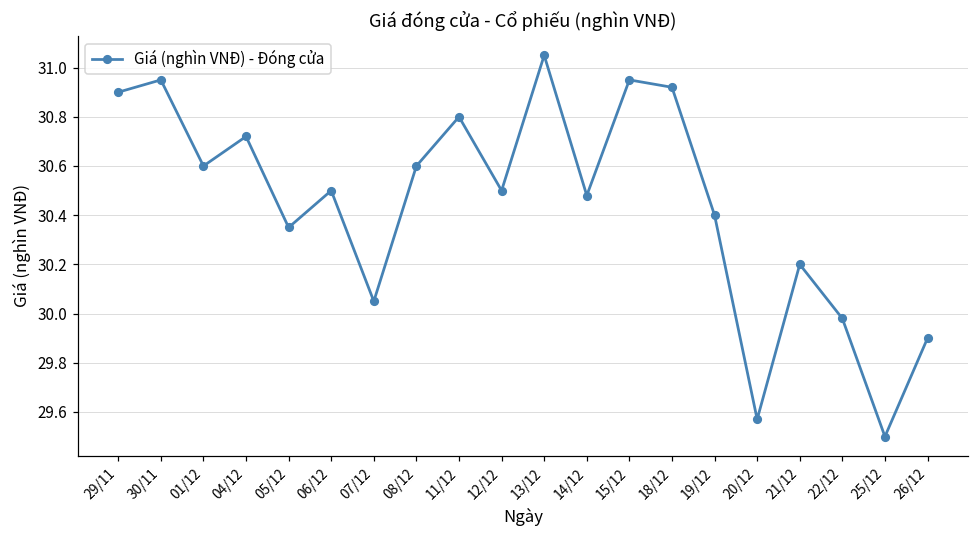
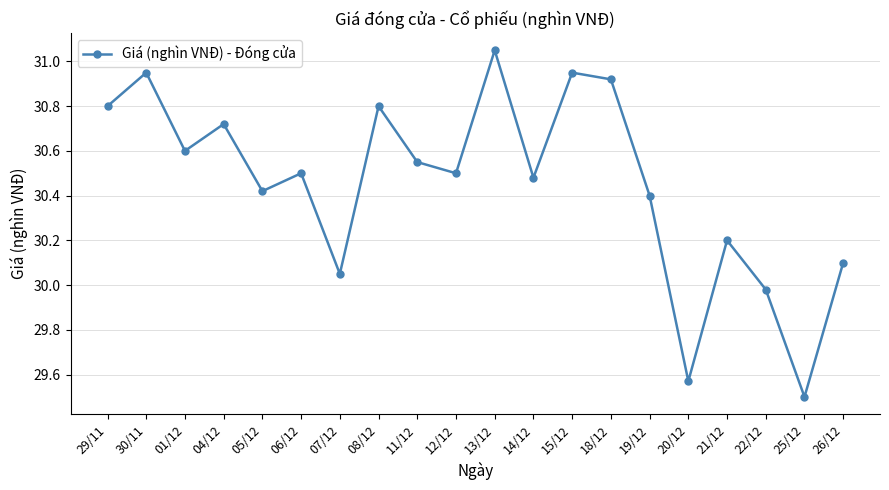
29/11: 30.9 -> 30.8
05/12: 30.35 -> 30.42
08/12: 30.6 -> 30.8
11/12: 30.80 -> 30.55
26/12: 29.9 -> 30.1
